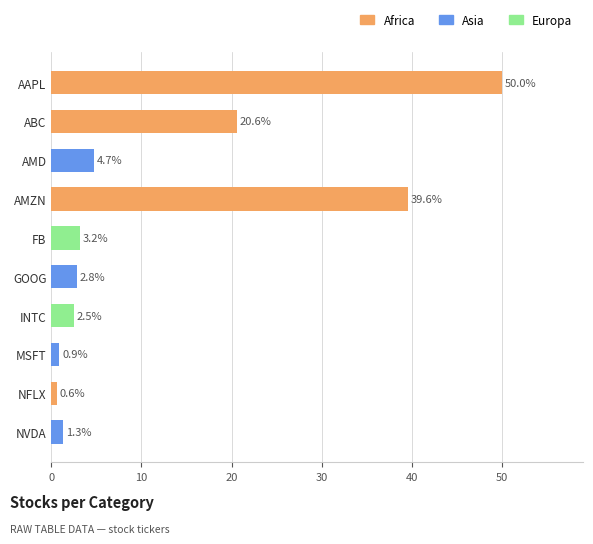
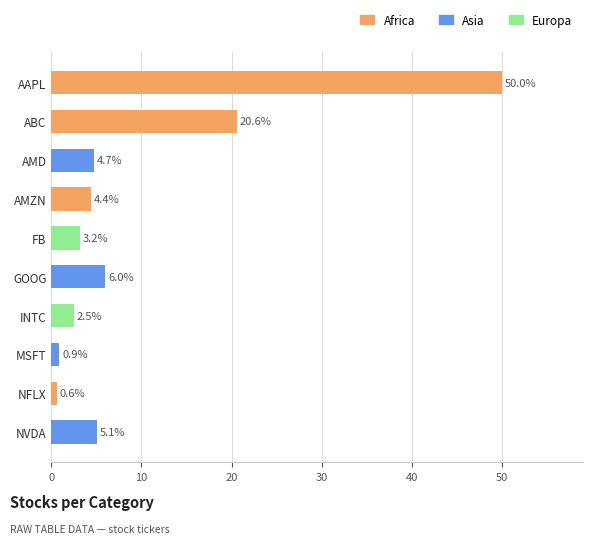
AMZN: 39.6% -> 4.4%
GOOG: 2.8% -> 6.0%
NVDA: 1.3% -> 5.1%
